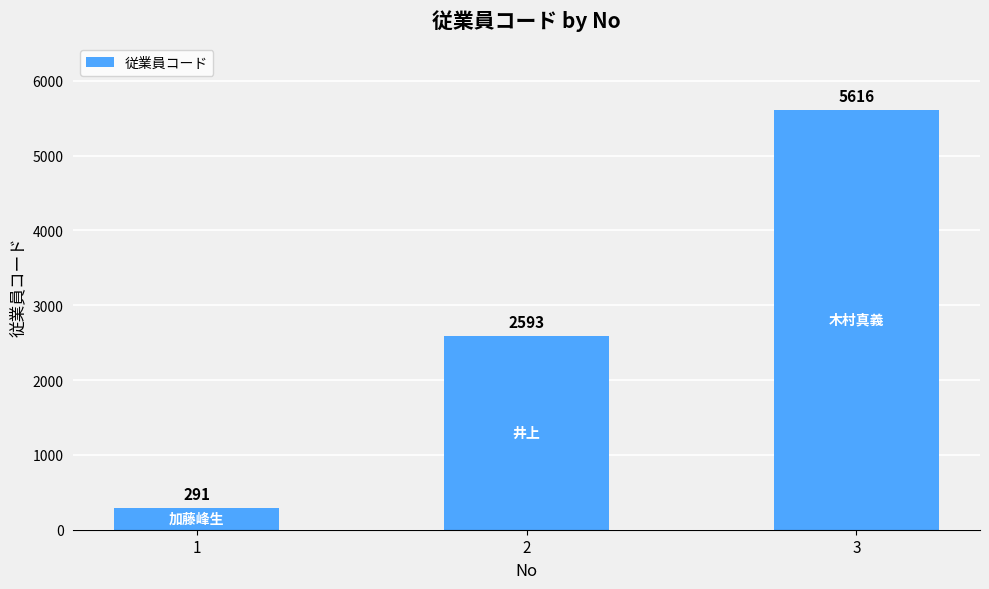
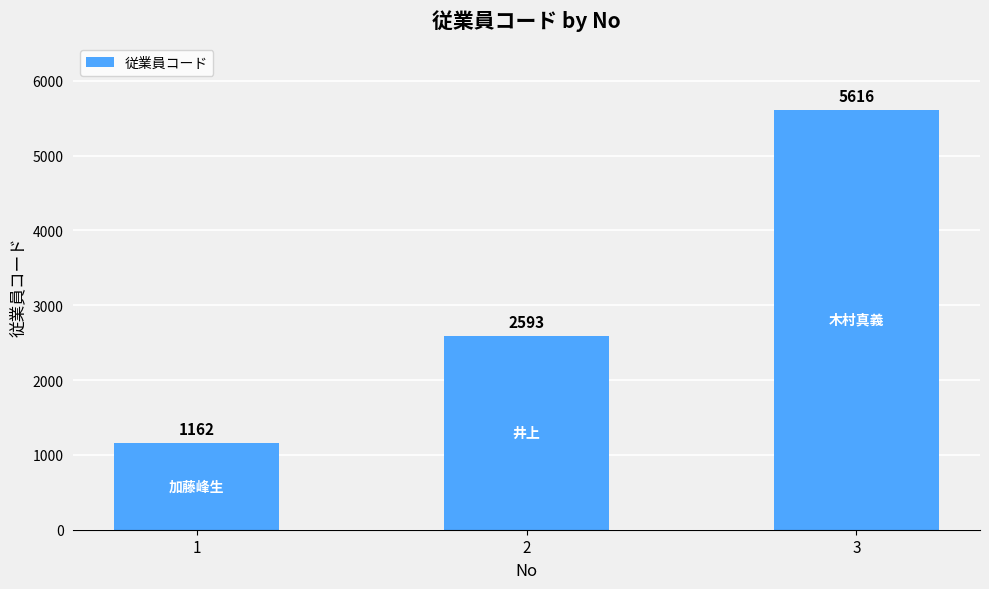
1: 291 -> 1162
